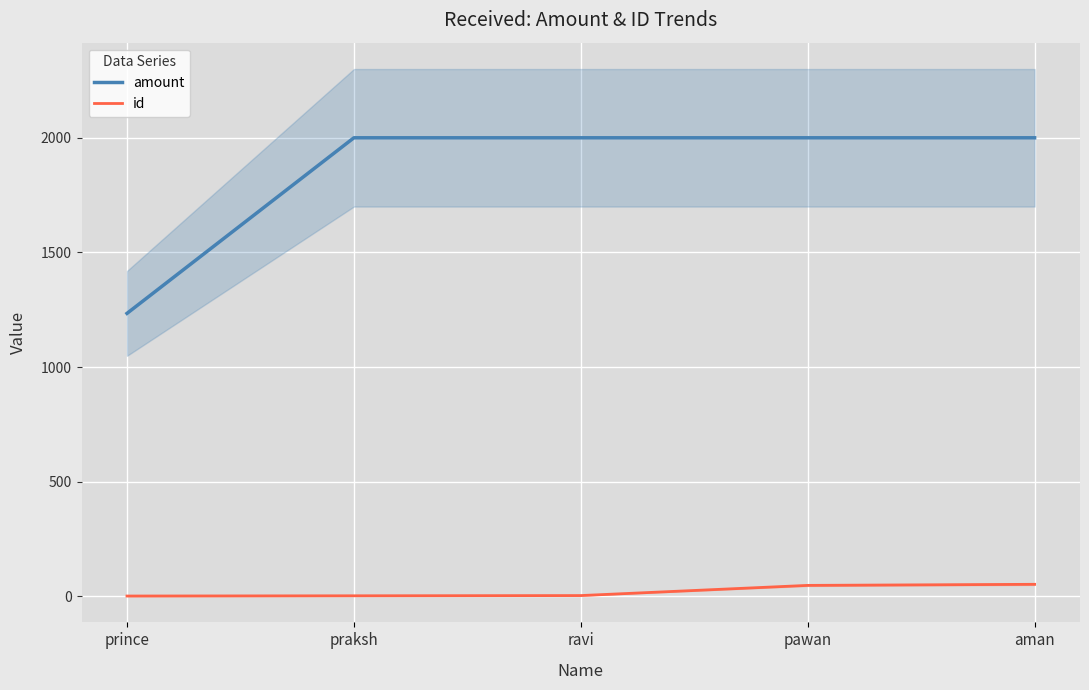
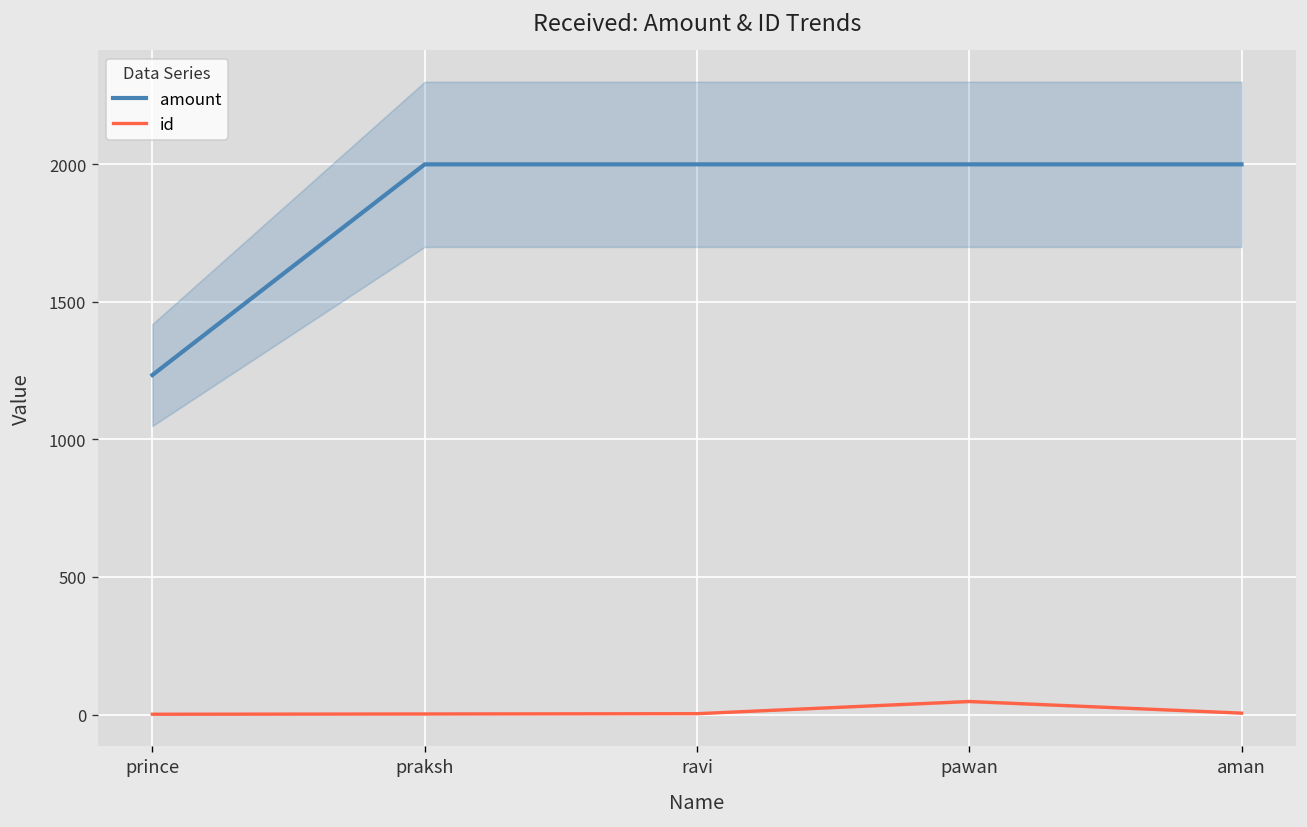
id, aman: 50 -> 10
